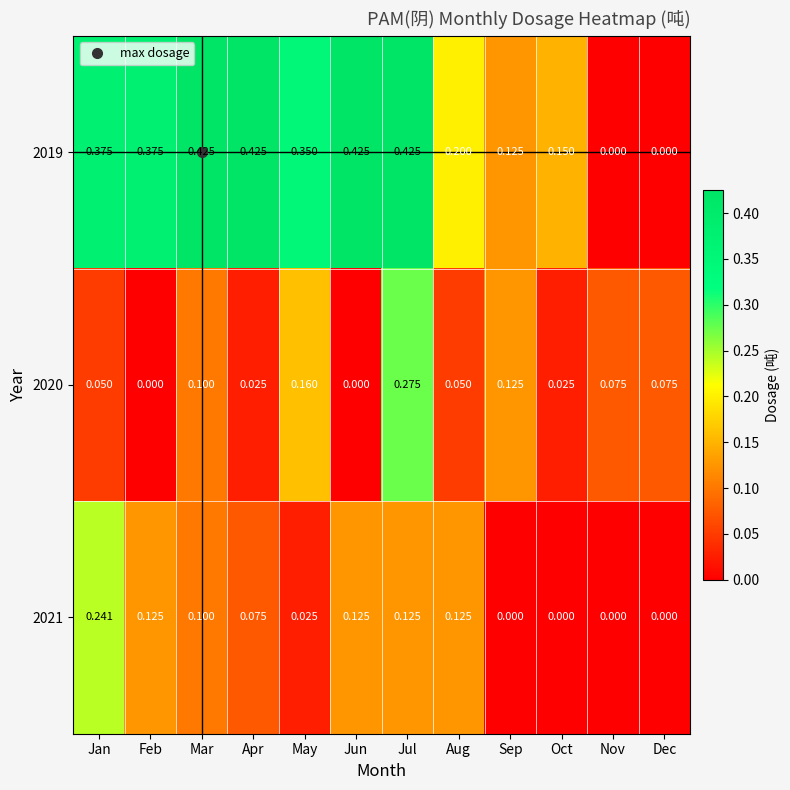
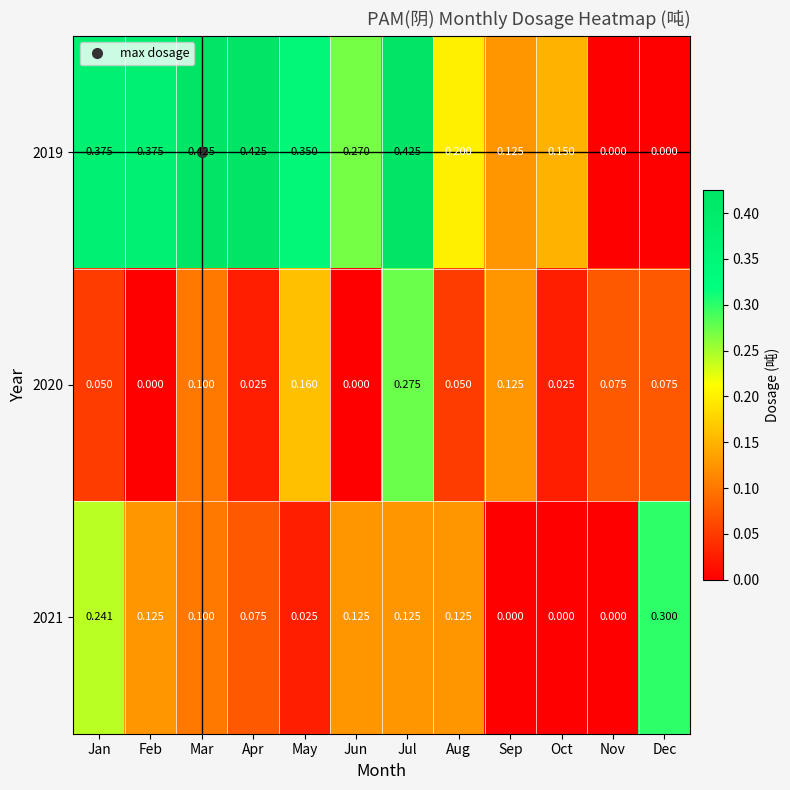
2019, Jun: 0.425 -> 0.270
2021, Dec: 0.000 -> 0.300
